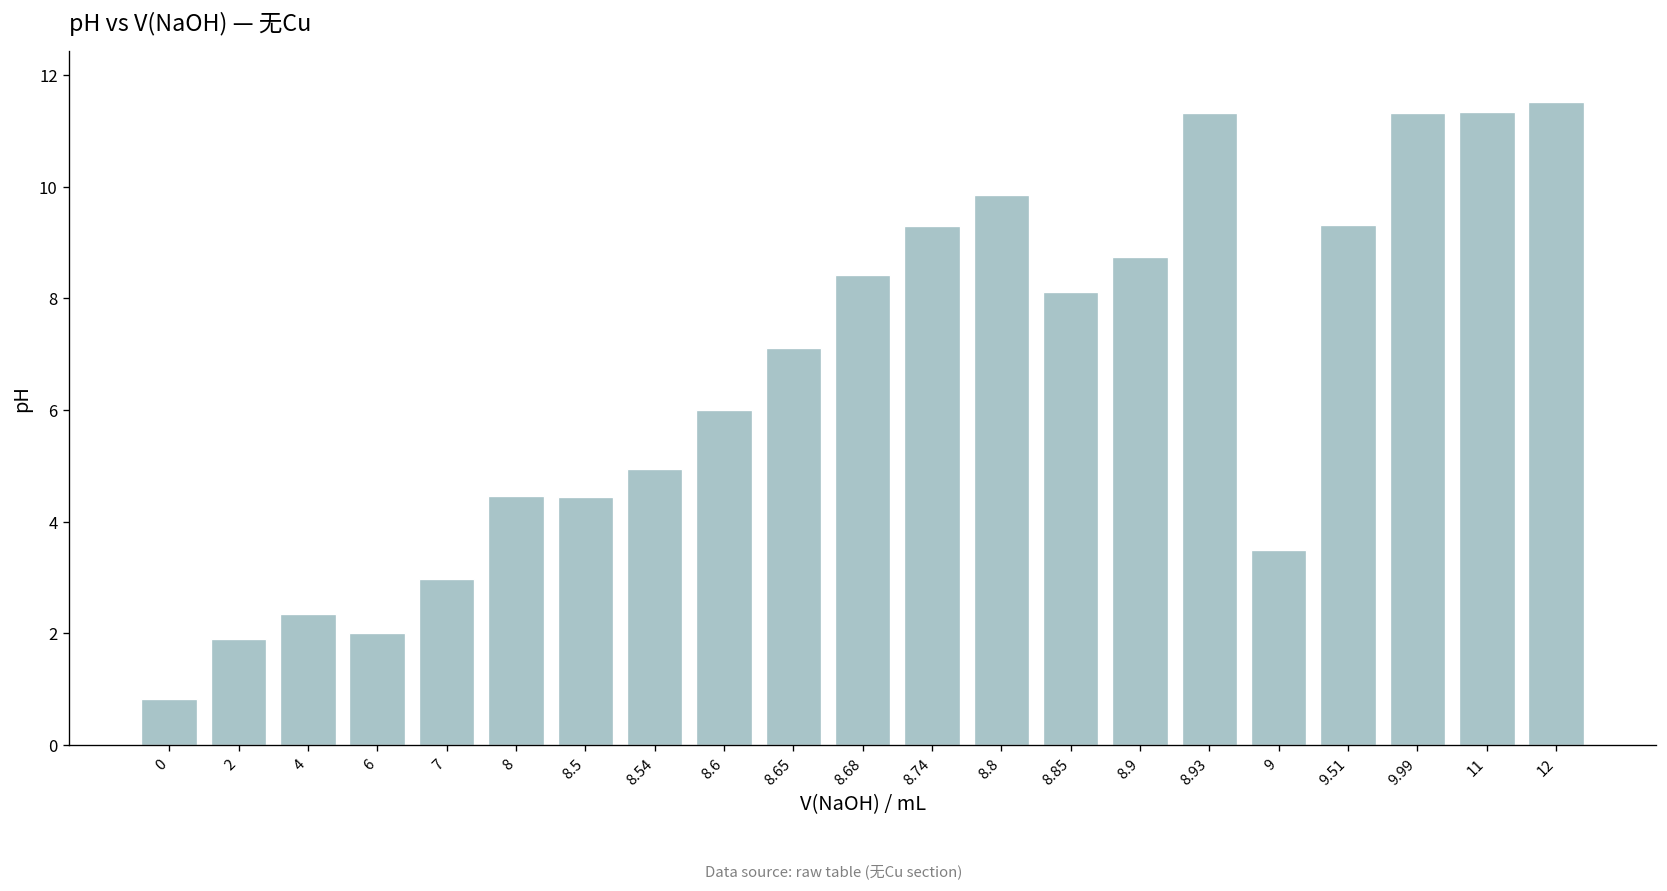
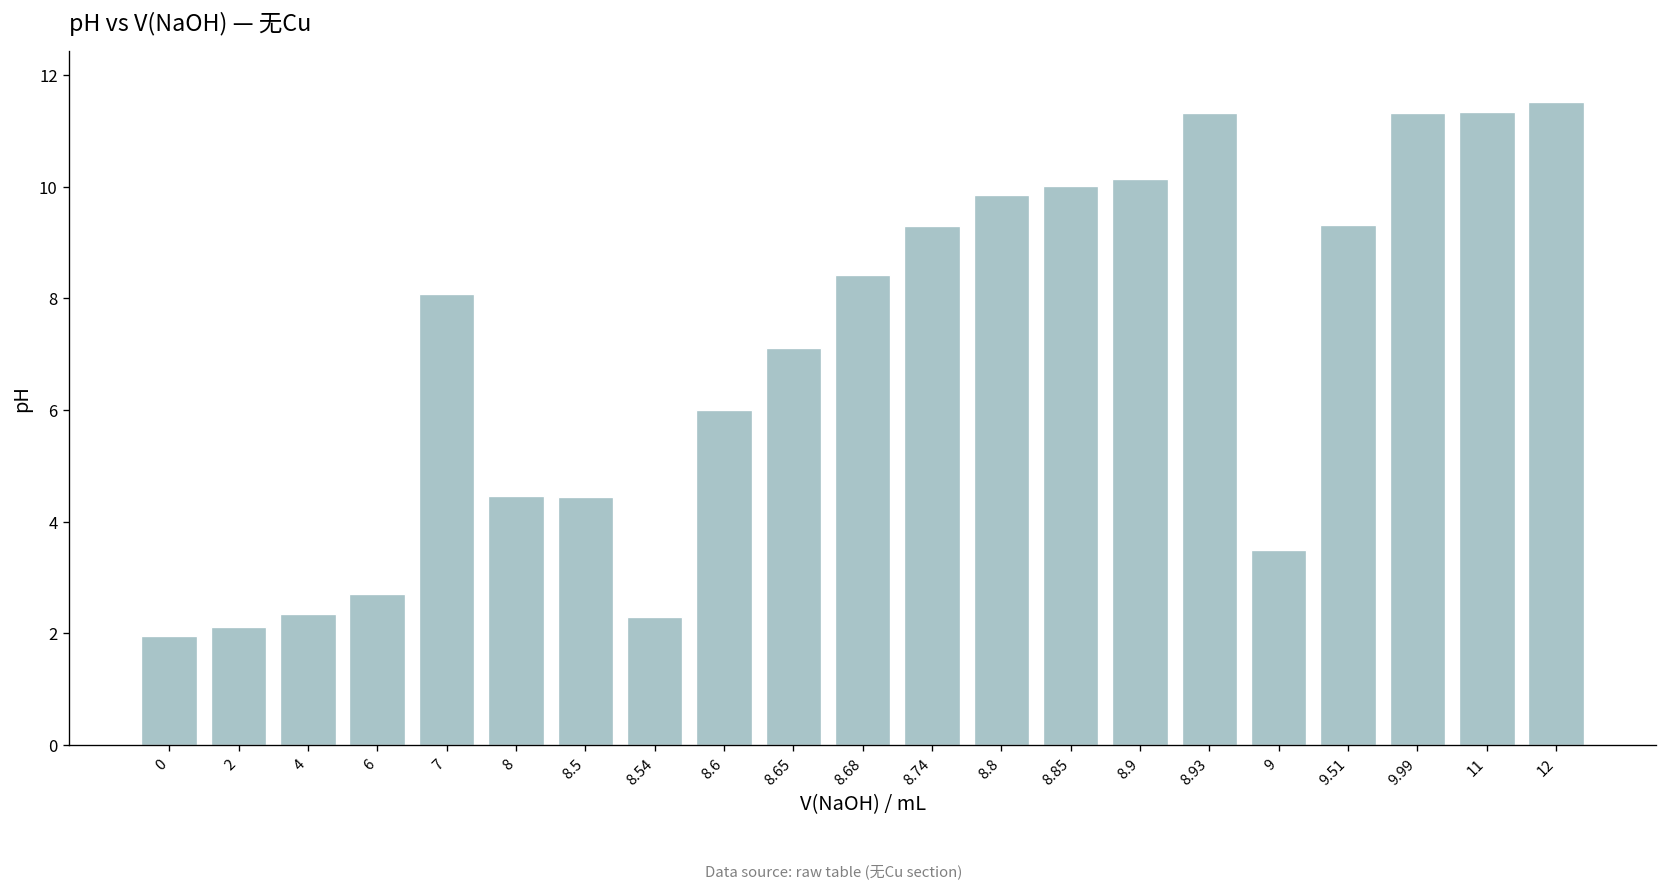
0: 0.8 -> 2.0
2: 1.9 -> 2.1
6: 2.0 -> 2.7
7: 3.0 -> 8.1
8.54: 4.9 -> 2.3
8.85: 8.1 -> 10.0
8.9: 8.7 -> 10.1
